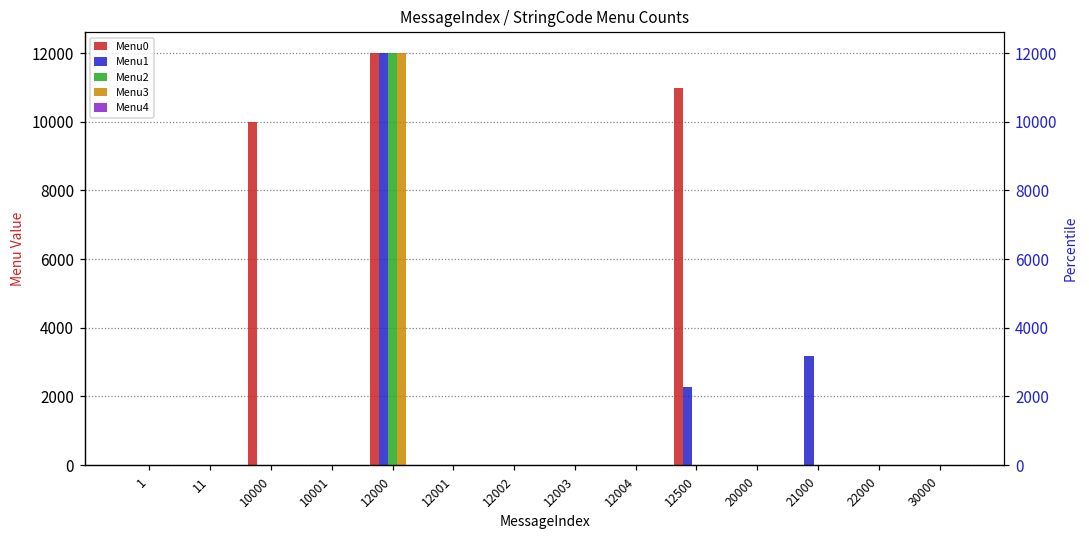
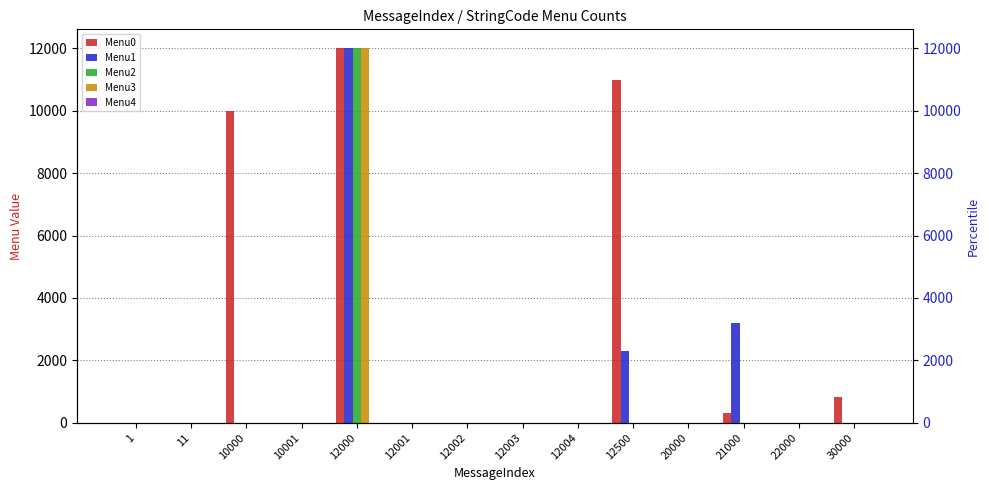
Menu0, 21000: 0 -> 300
Menu0, 30000: 0 -> 800
